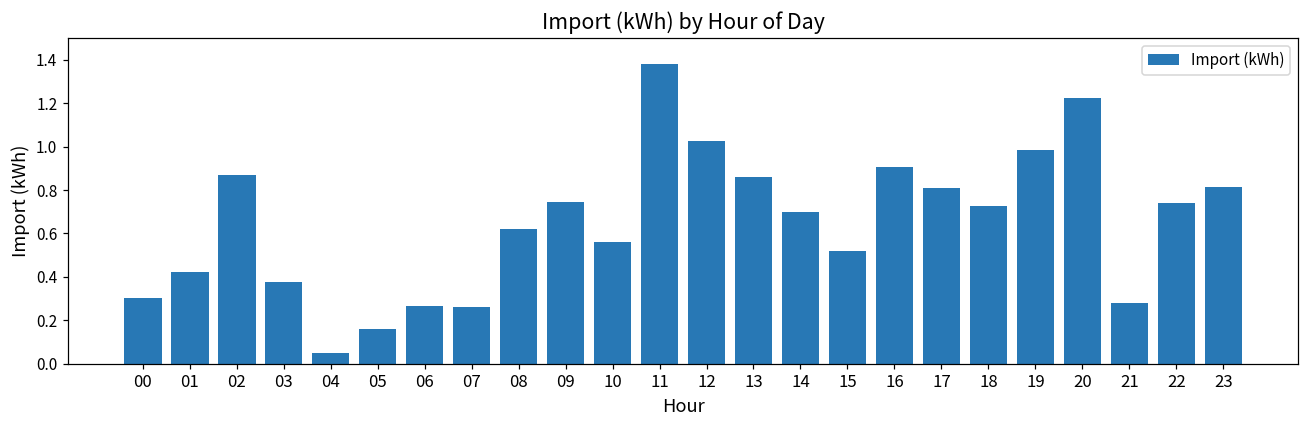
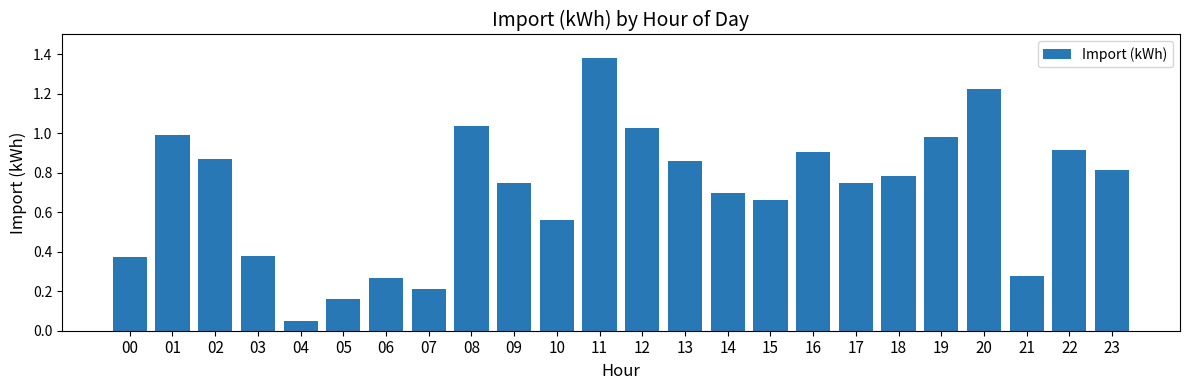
00: 0.31 -> 0.37
01: 0.42 -> 0.99
07: 0.26 -> 0.21
08: 0.62 -> 1.04
15: 0.52 -> 0.66
17: 0.81 -> 0.75
18: 0.73 -> 0.78
22: 0.74 -> 0.91
